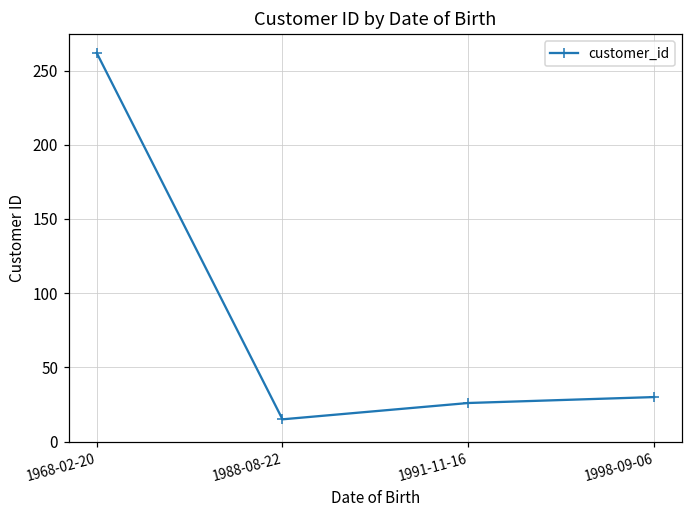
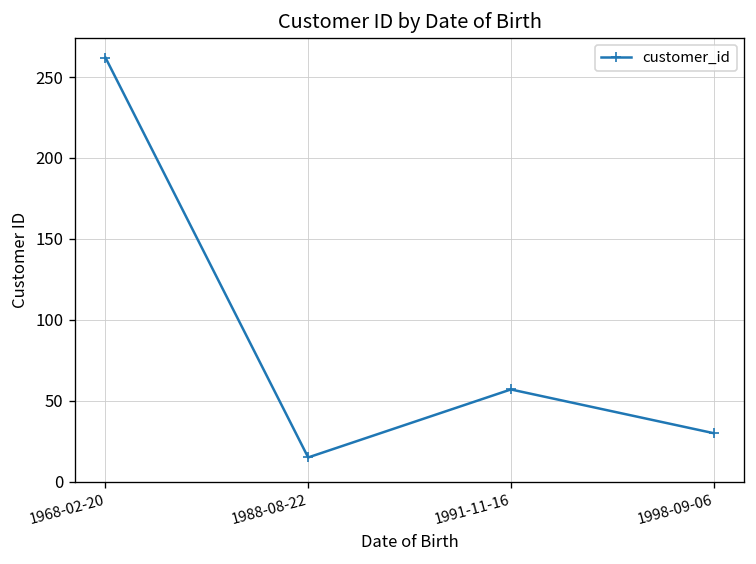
1991-11-16: 26 -> 57
